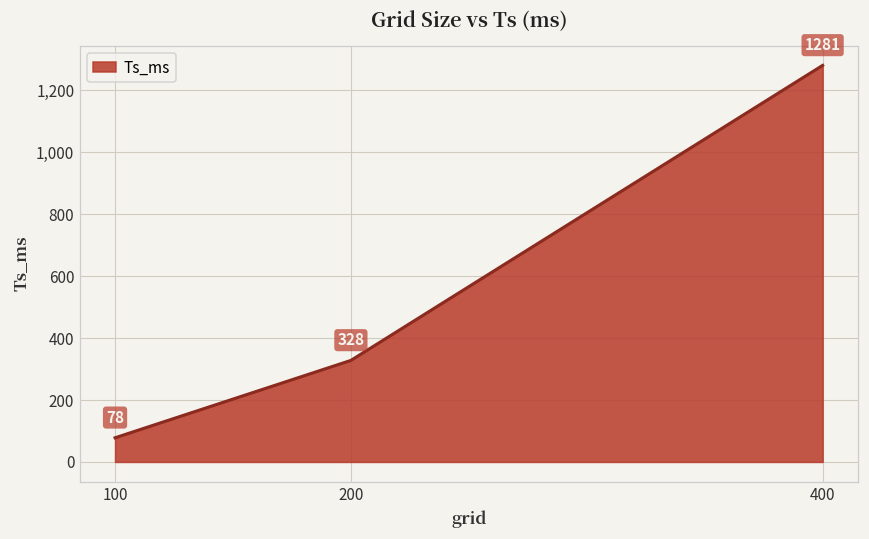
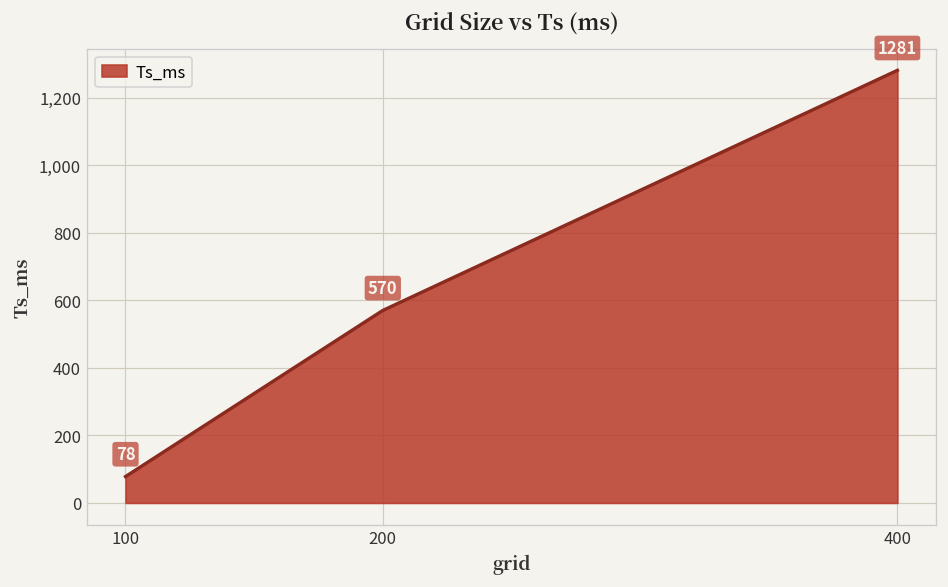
200: 328 -> 570
